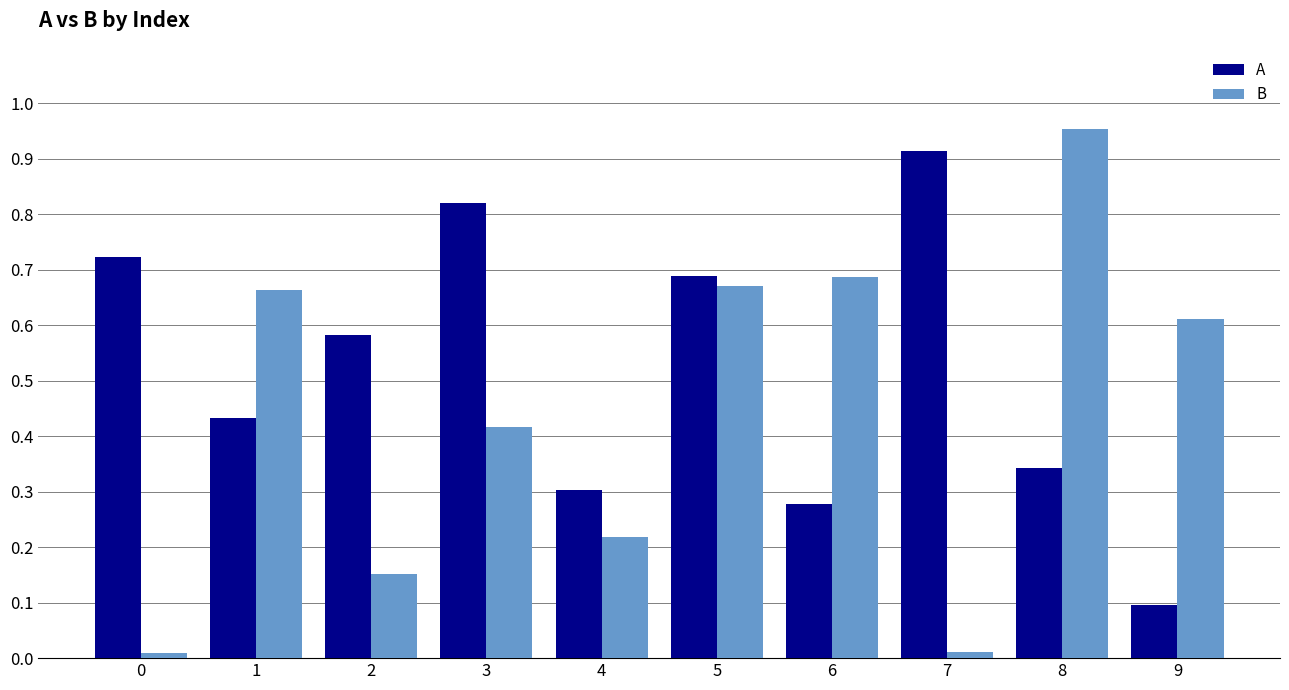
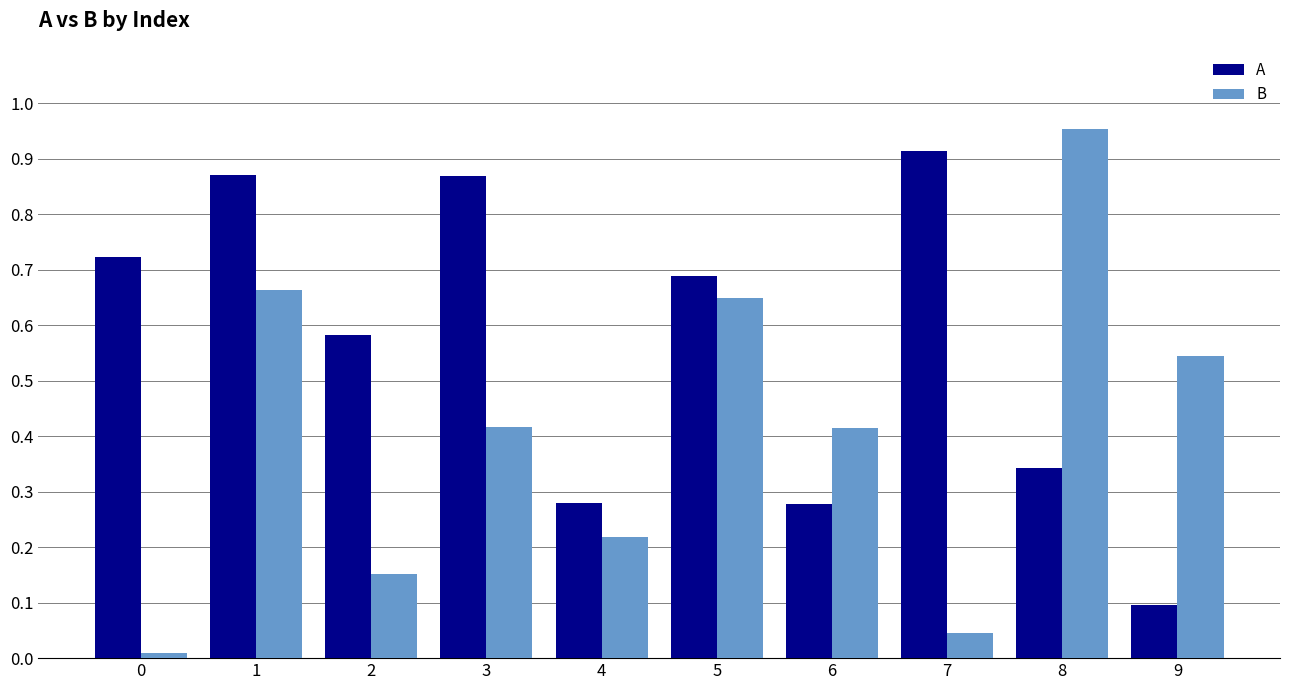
A, 1: 0.43 -> 0.87
A, 3: 0.82 -> 0.87
A, 4: 0.30 -> 0.28
B, 5: 0.67 -> 0.65
B, 6: 0.69 -> 0.41
B, 7: 0.01 -> 0.05
B, 9: 0.61 -> 0.54
